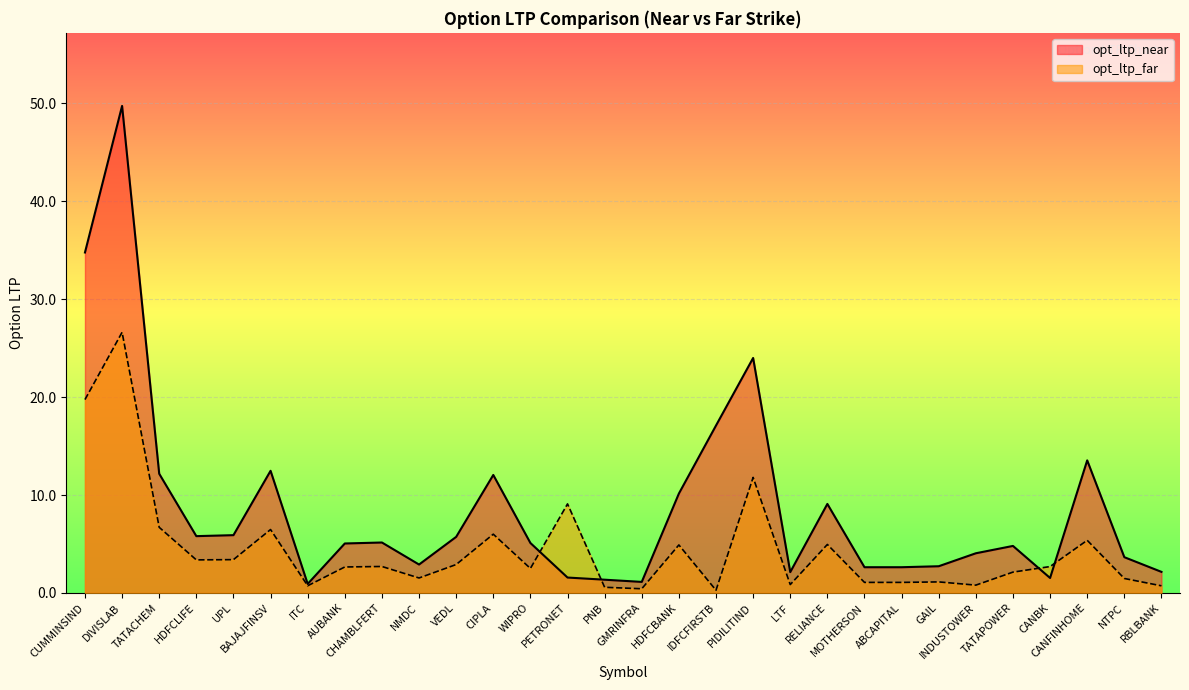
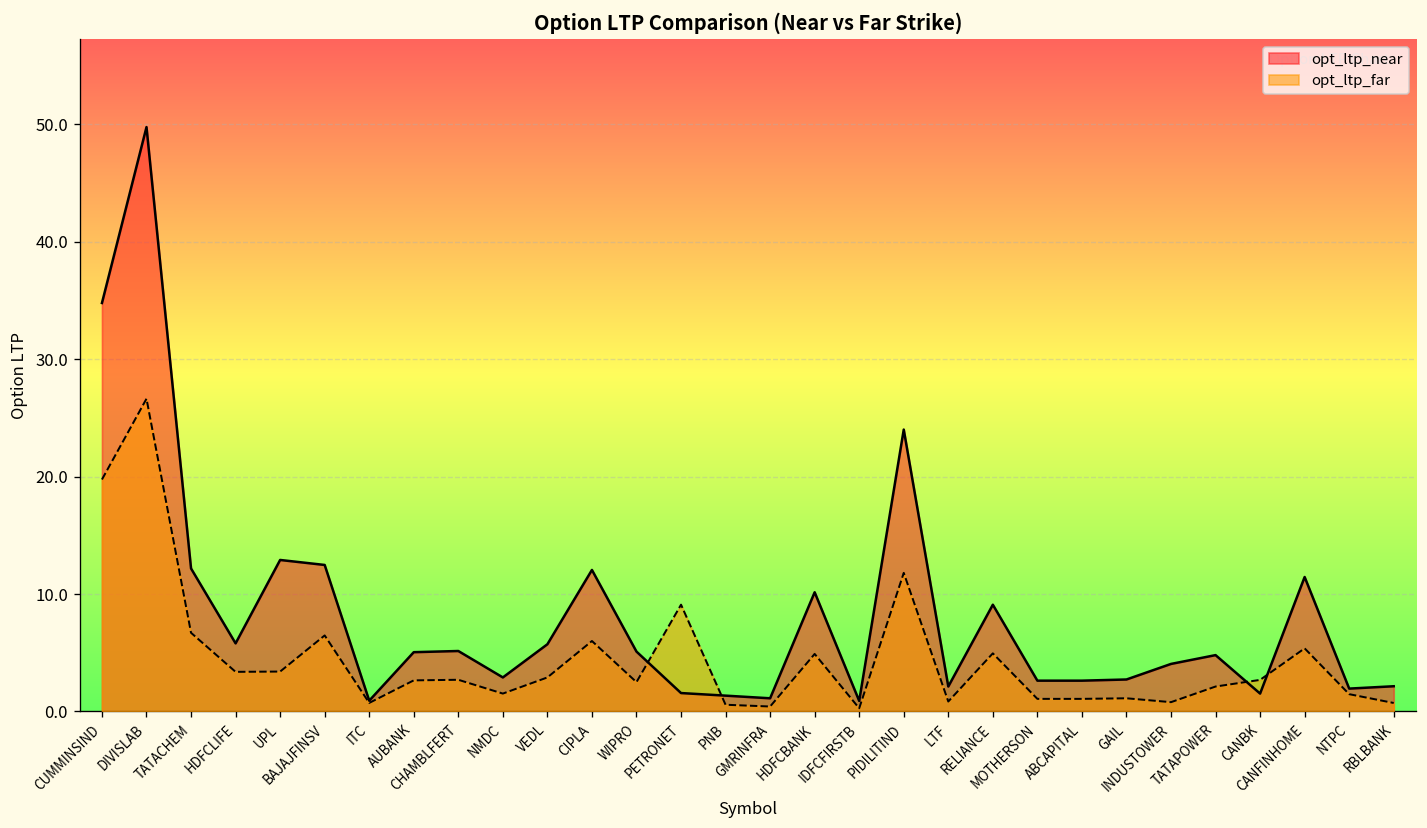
opt_ltp_near, UPL: 6 -> 13
opt_ltp_near, IDFCFIRSTB: 17 -> 1
opt_ltp_near, CANFINHOME: 14 -> 11
opt_ltp_near, NTPC: 4 -> 2
